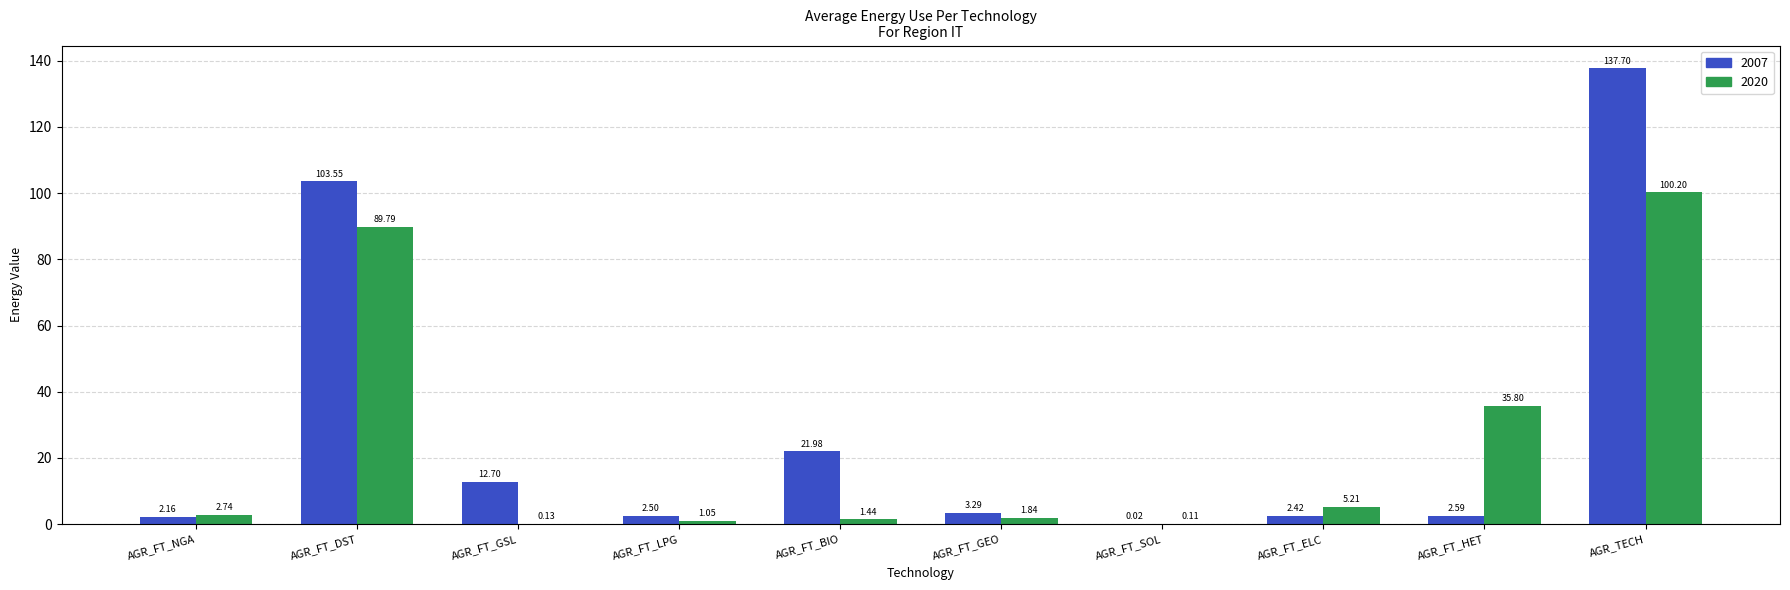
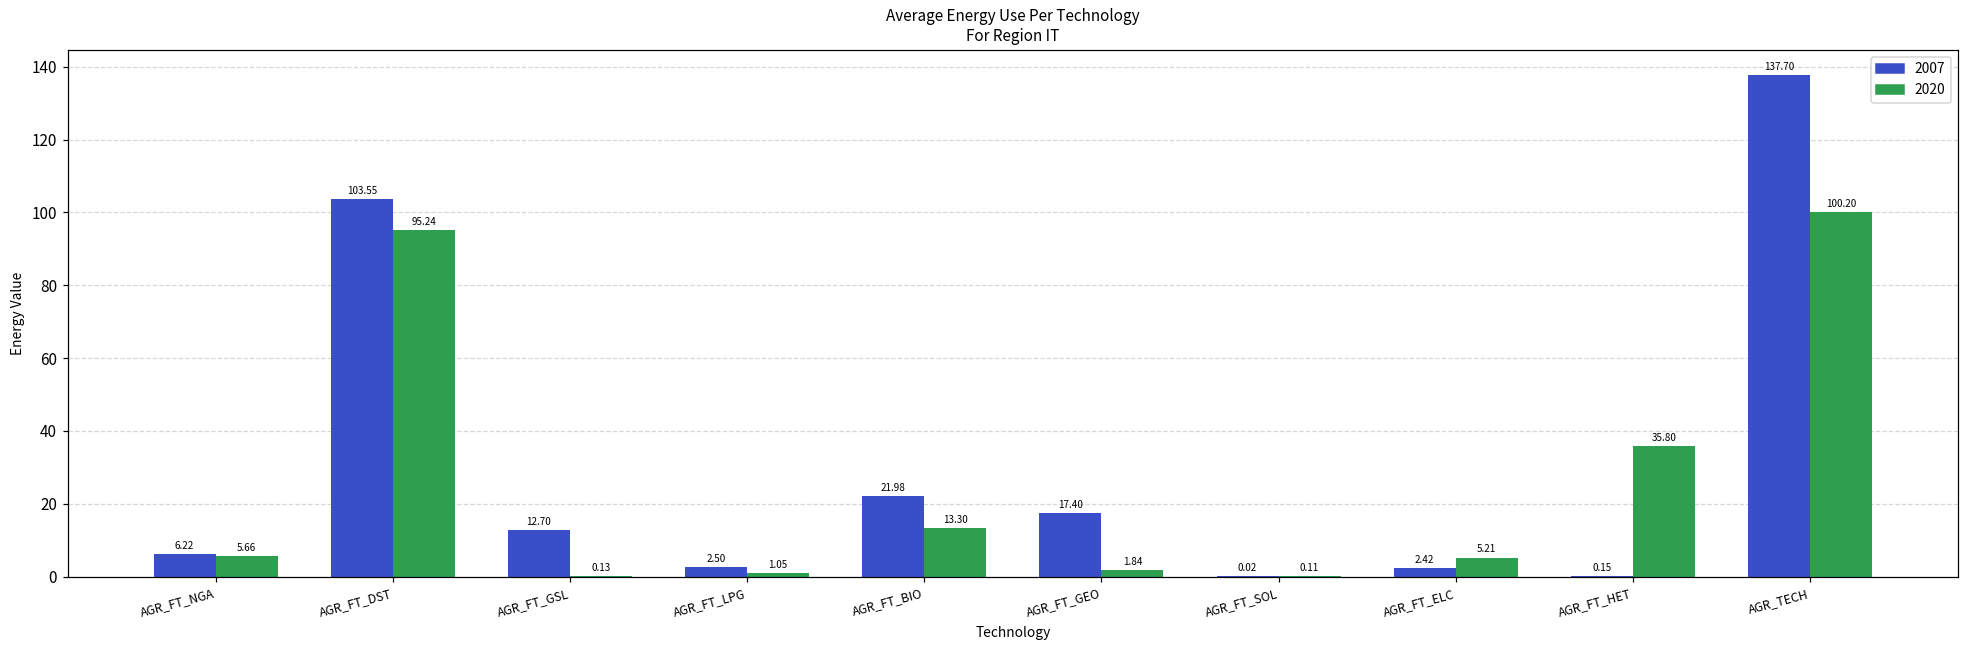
2007, AGR_FT_NGA: 2.16 -> 6.22
2020, AGR_FT_NGA: 2.74 -> 5.66
2020, AGR_FT_DST: 89.79 -> 95.24
2020, AGR_FT_BIO: 1.44 -> 13.30
2007, AGR_FT_GEO: 3.29 -> 17.40
2007, AGR_FT_HET: 2.59 -> 0.15
